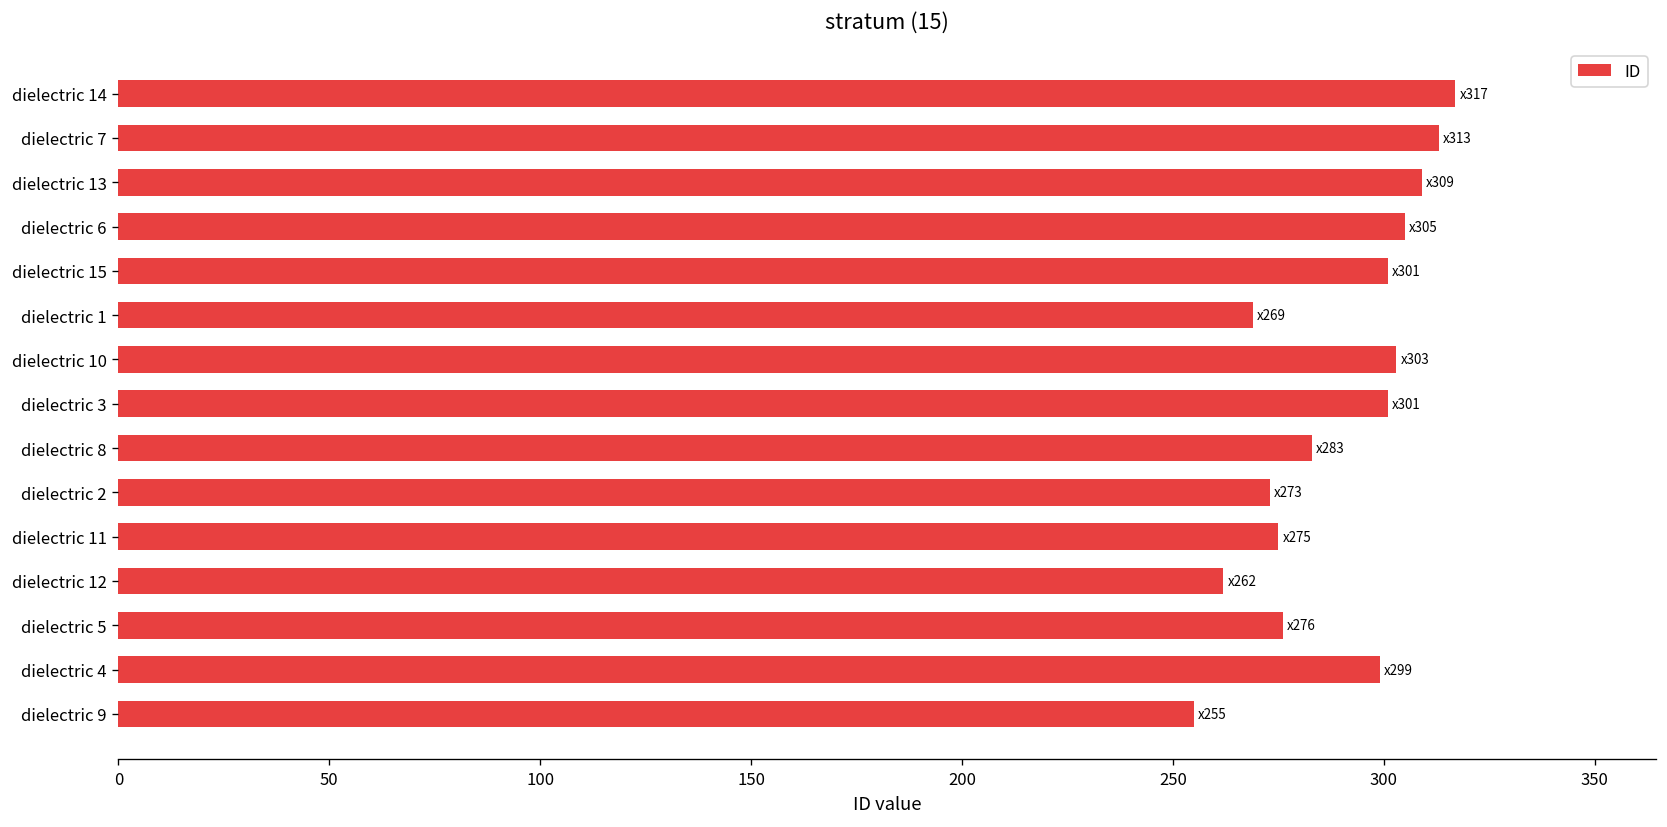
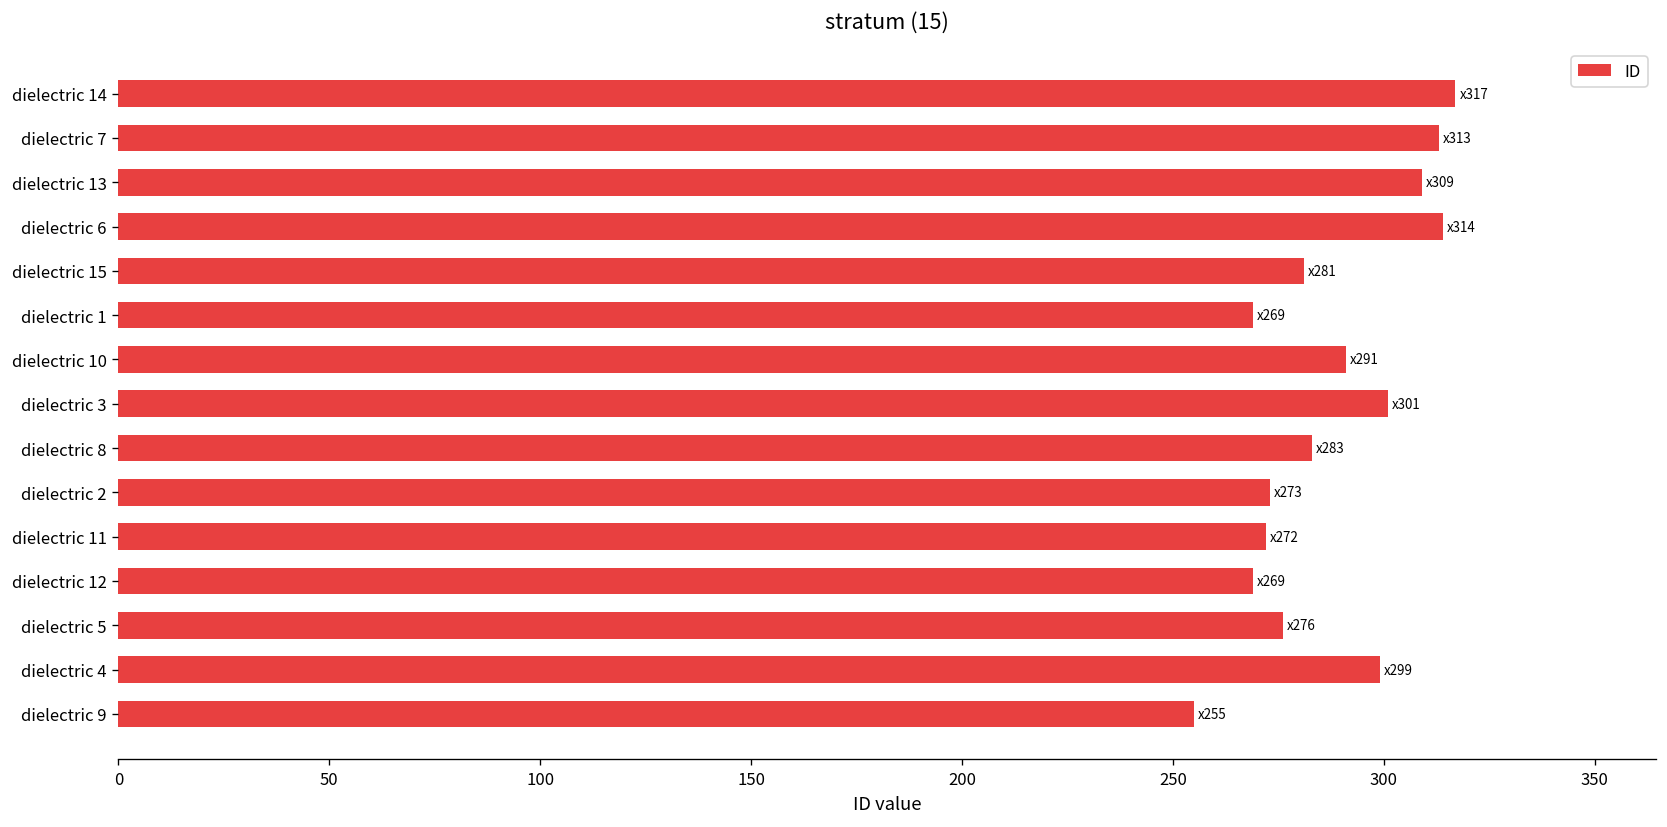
dielectric 6: 305 -> 314
dielectric 15: 301 -> 281
dielectric 10: 303 -> 291
dielectric 11: 275 -> 272
dielectric 12: 262 -> 269
